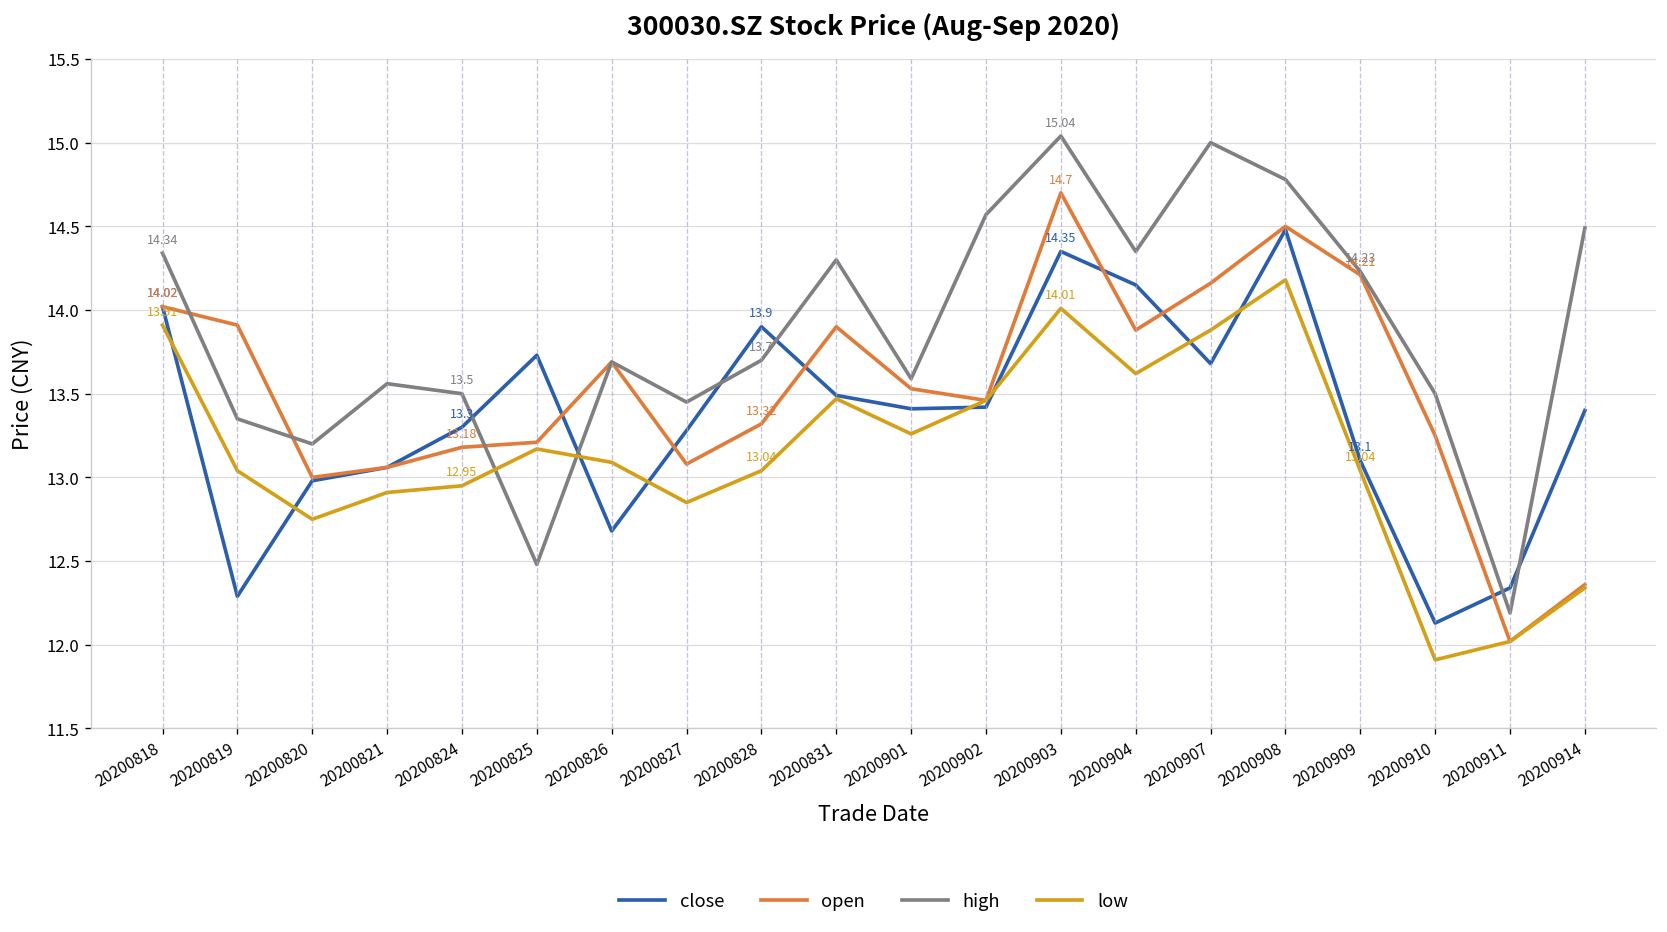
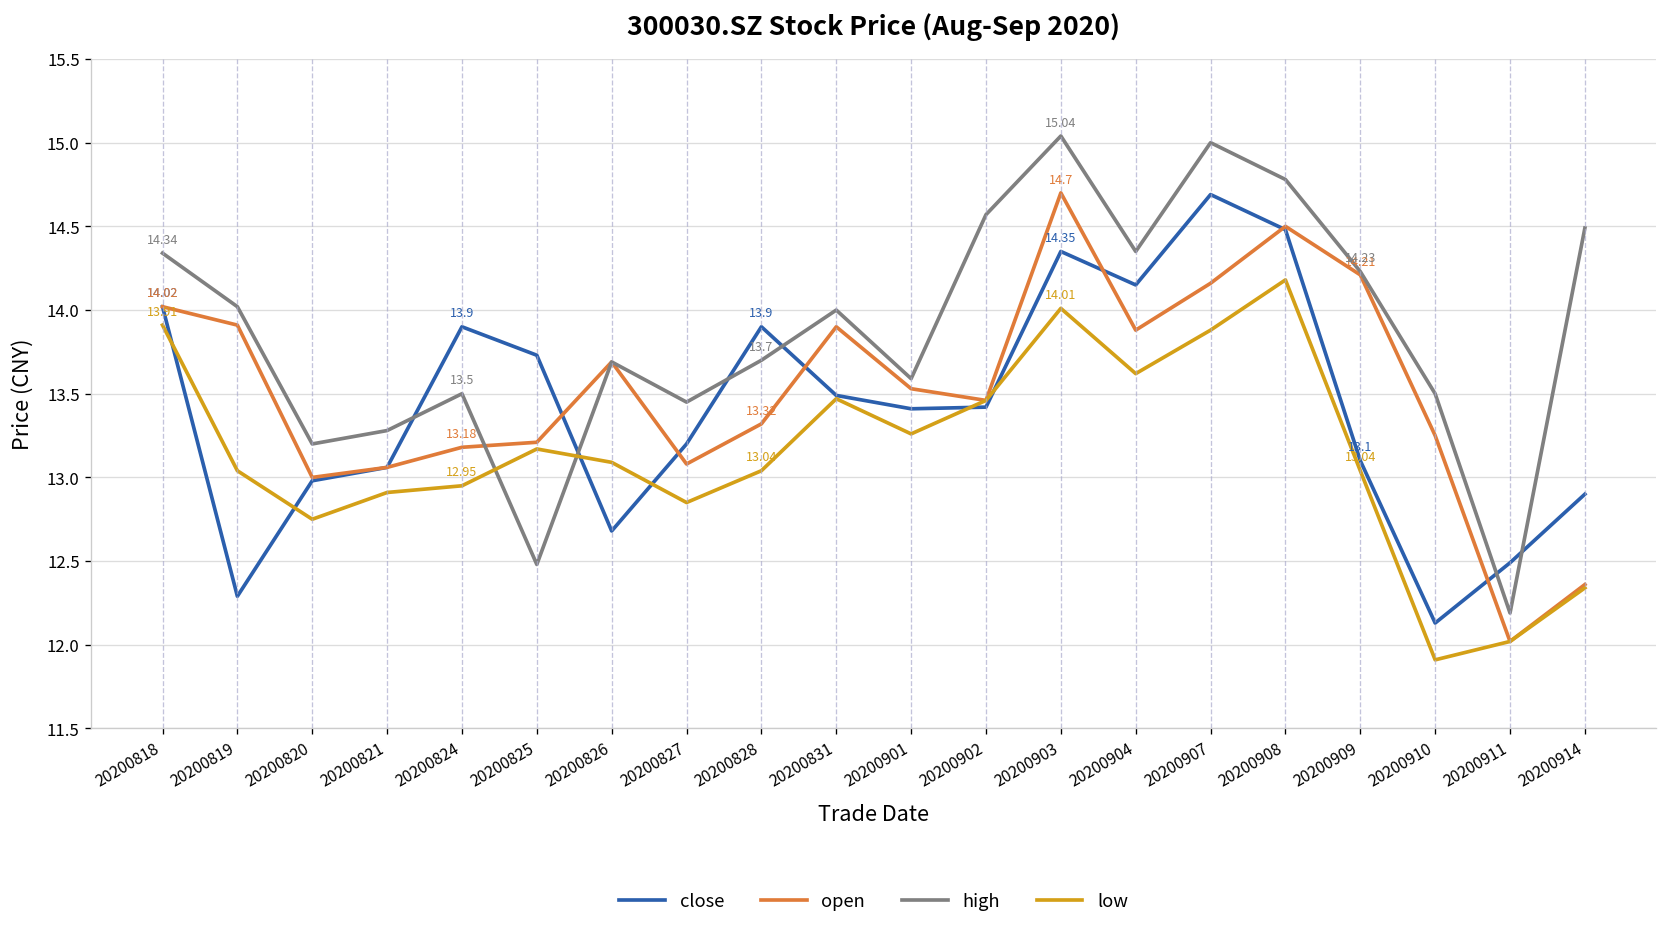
high, 20200819: 13.35 -> 14.02
high, 20200821: 13.56 -> 13.28
close, 20200824: 13.3 -> 13.9
close, 20200827: 13.28 -> 13.20
high, 20200831: 14.3 -> 14.0
close, 20200907: 13.68 -> 14.69
close, 20200911: 12.34 -> 12.49
close, 20200914: 13.4 -> 12.9
